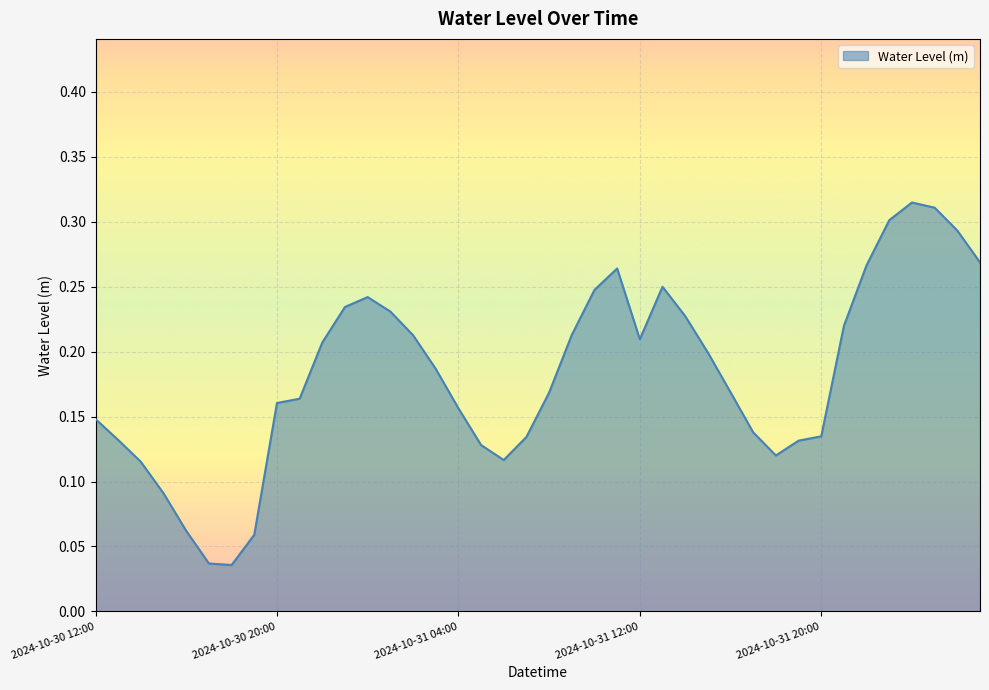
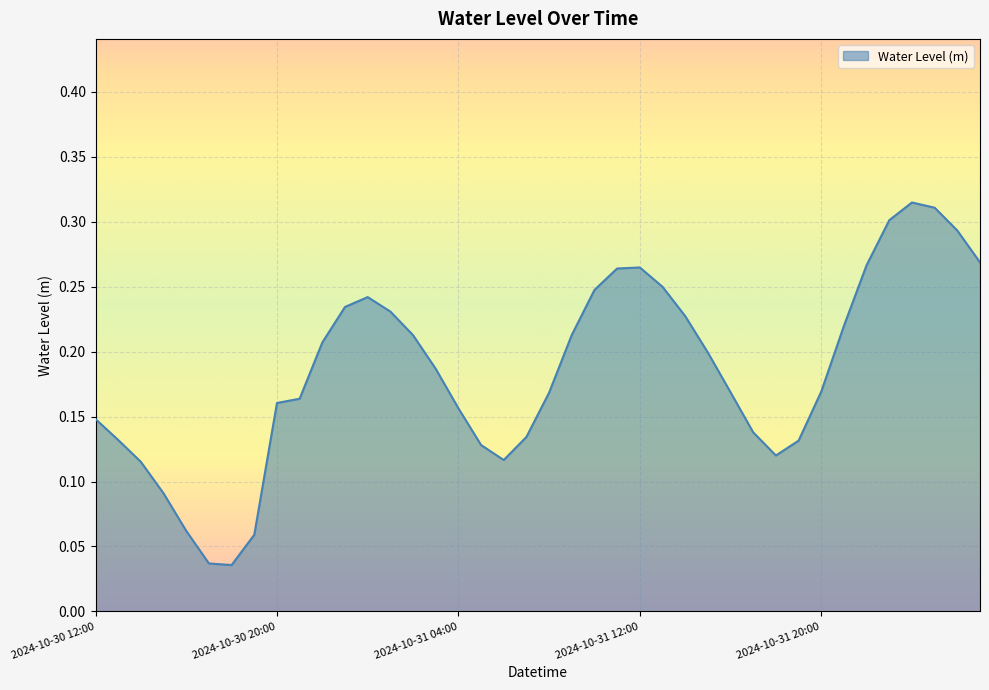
2024-10-31 12:00: 0.209 -> 0.265
2024-10-31 20:00: 0.135 -> 0.169
